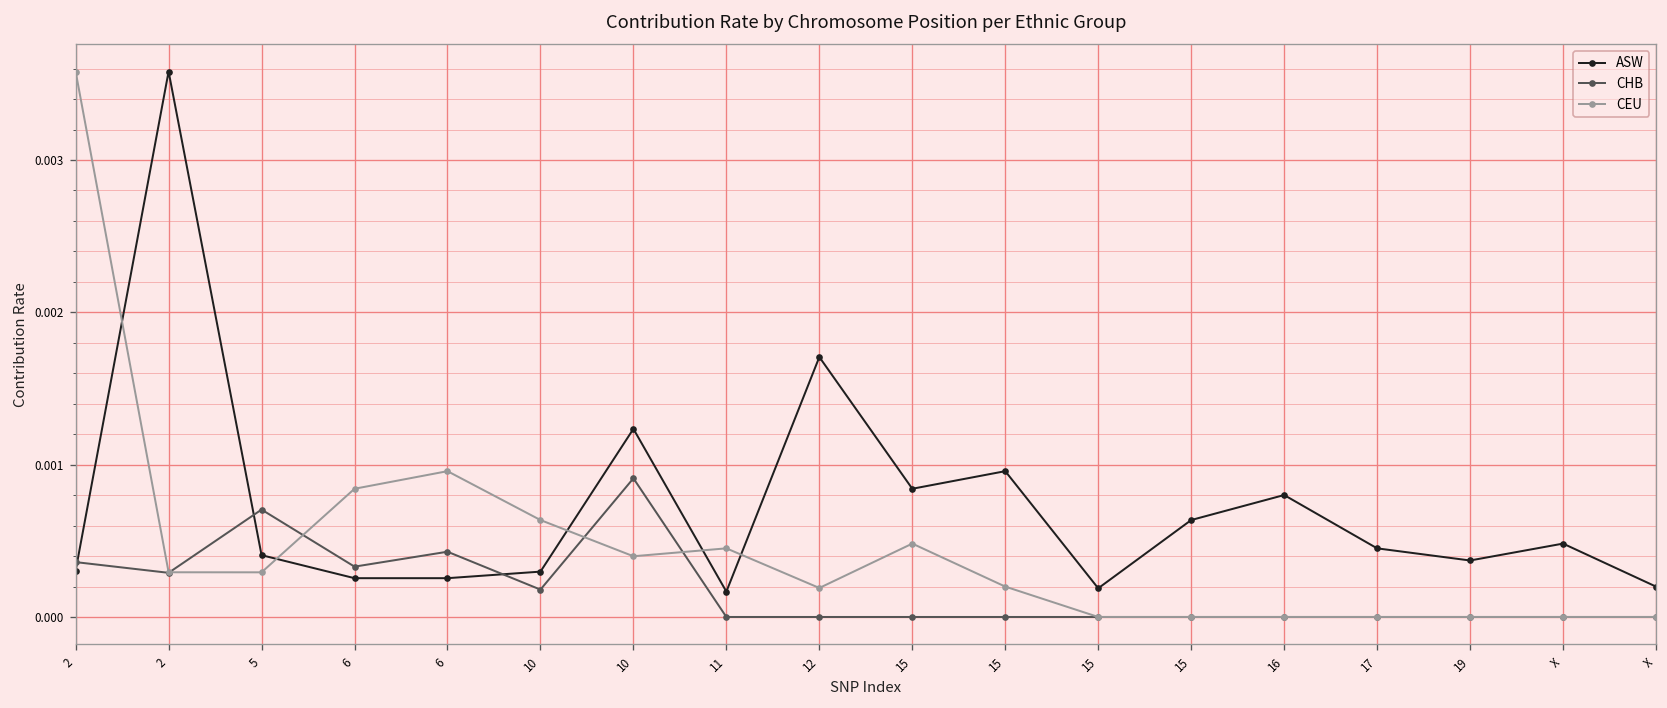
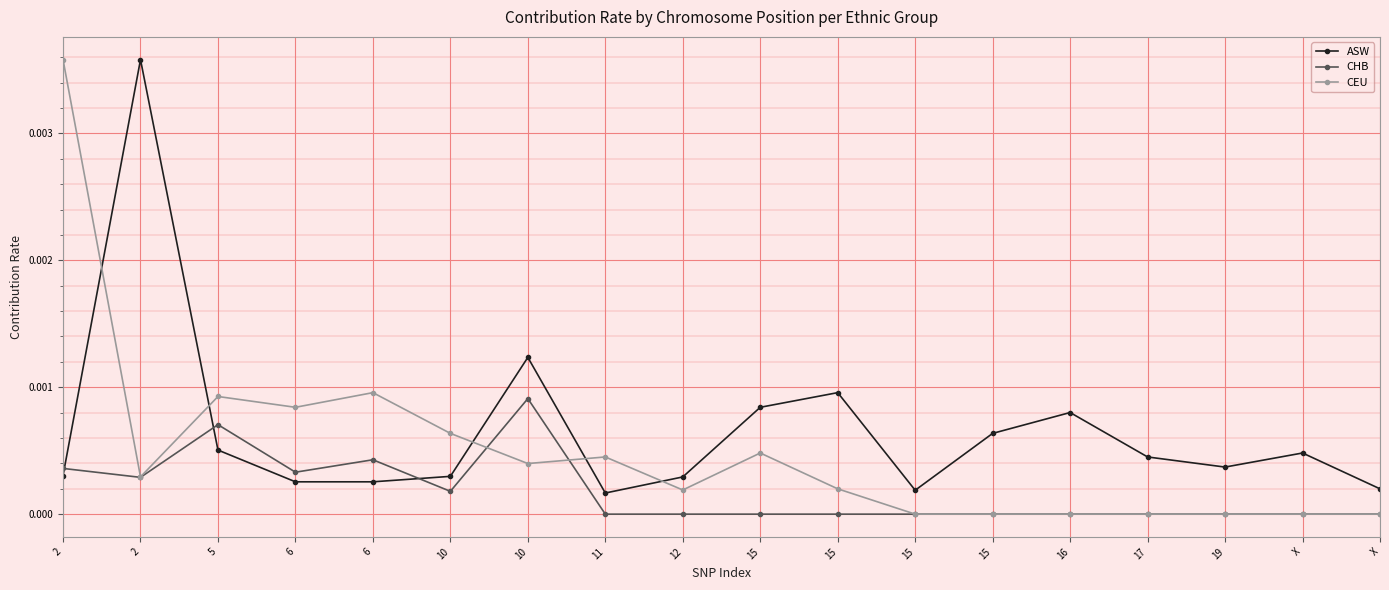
ASW, 5: 0.00041 -> 0.00050
CEU, 5: 0.00029 -> 0.00093
ASW, 12: 0.00171 -> 0.00029
